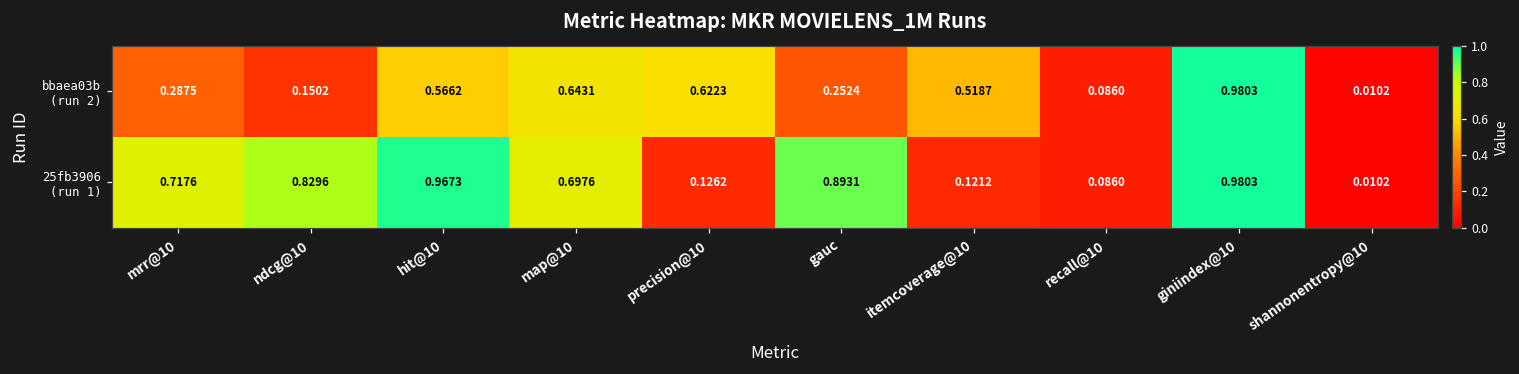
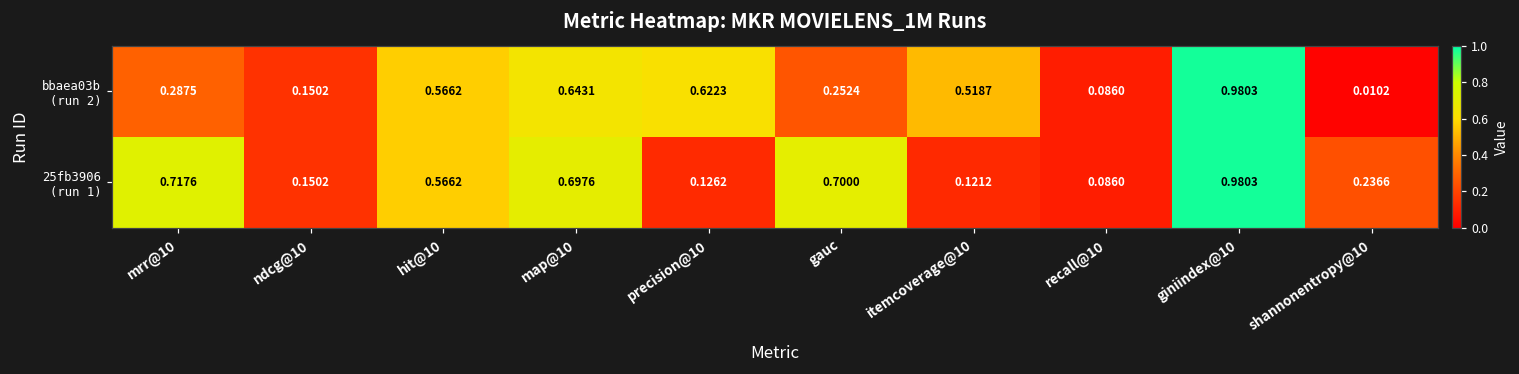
25fb3906 (run 1), ndcg@10: 0.8296 -> 0.1502
25fb3906 (run 1), hit@10: 0.9673 -> 0.5662
25fb3906 (run 1), gauc: 0.8931 -> 0.7000
25fb3906 (run 1), shannonentropy@10: 0.0102 -> 0.2366
